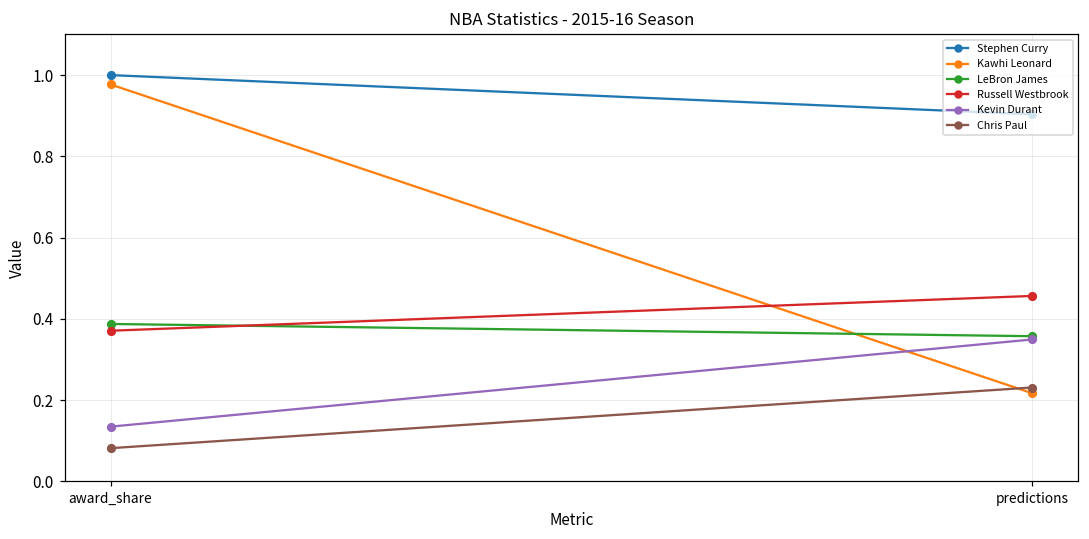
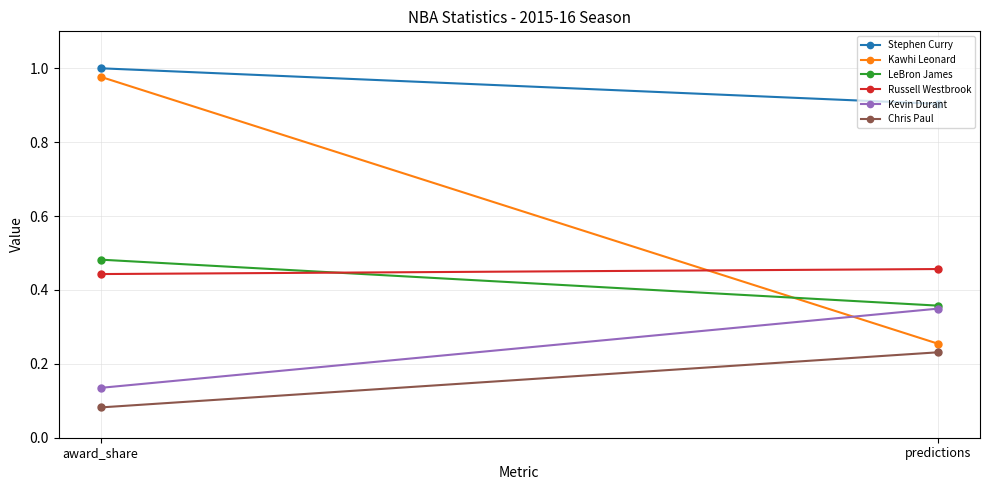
LeBron James, award_share: 0.39 -> 0.48
Russell Westbrook, award_share: 0.37 -> 0.44
Kawhi Leonard, predictions: 0.22 -> 0.25
